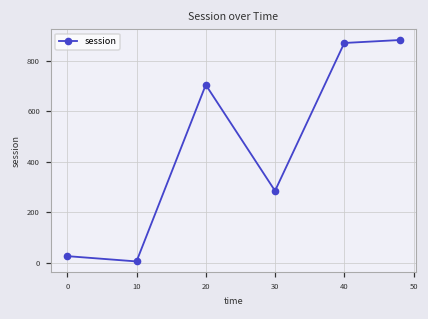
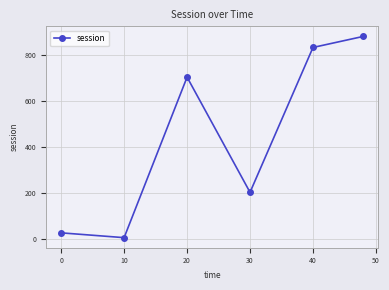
30: 280 -> 200
40: 870 -> 830
